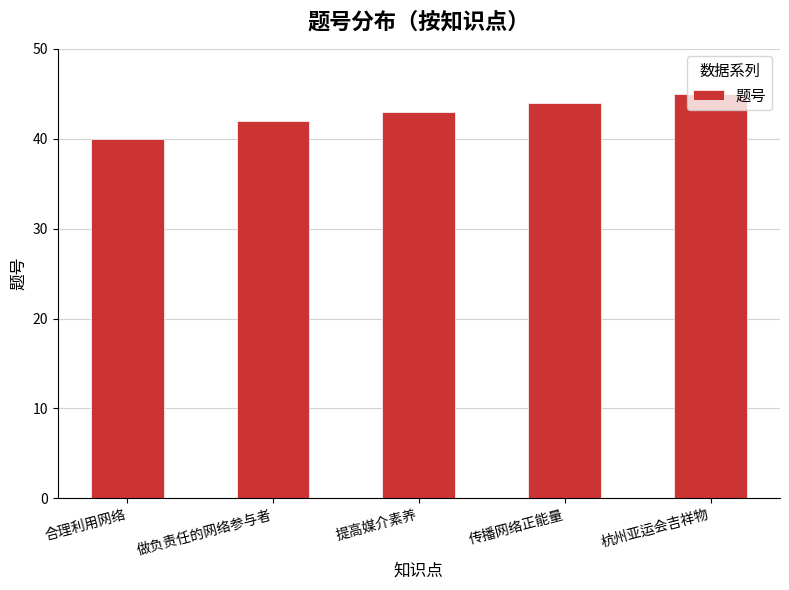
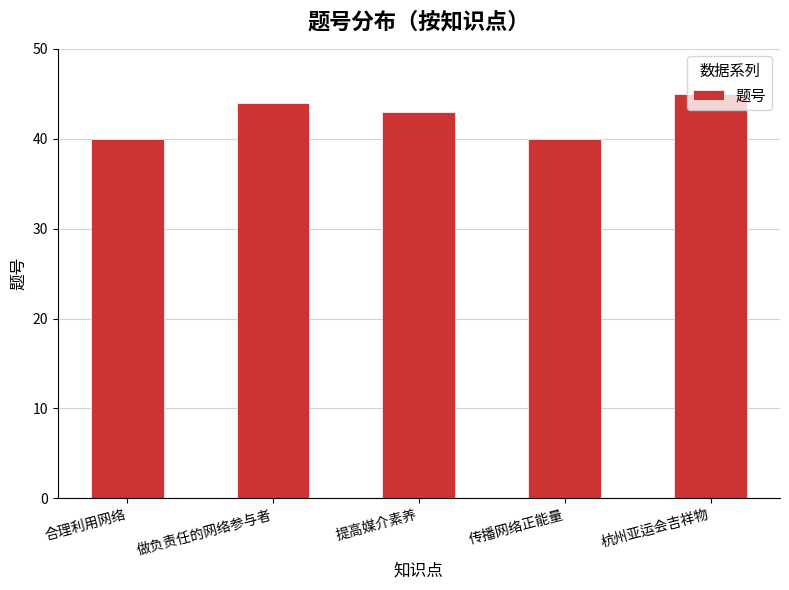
做负责任的网络参与者: 42 -> 44
传播网络正能量: 44 -> 40
